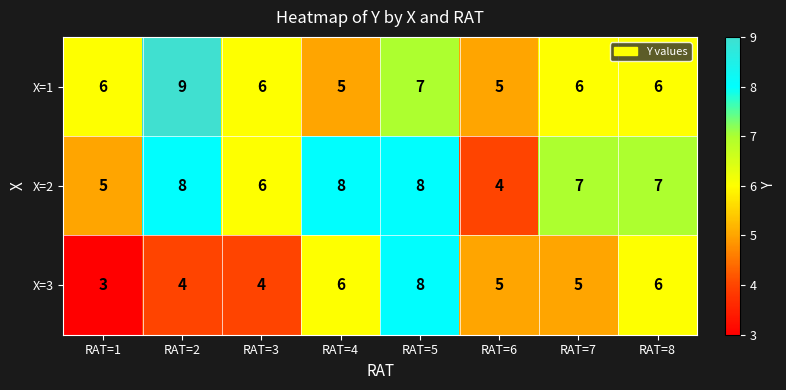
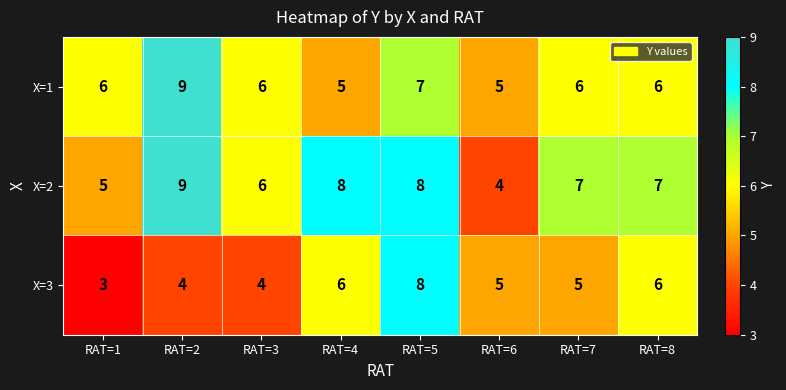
X=2, RAT=2: 8 -> 9
